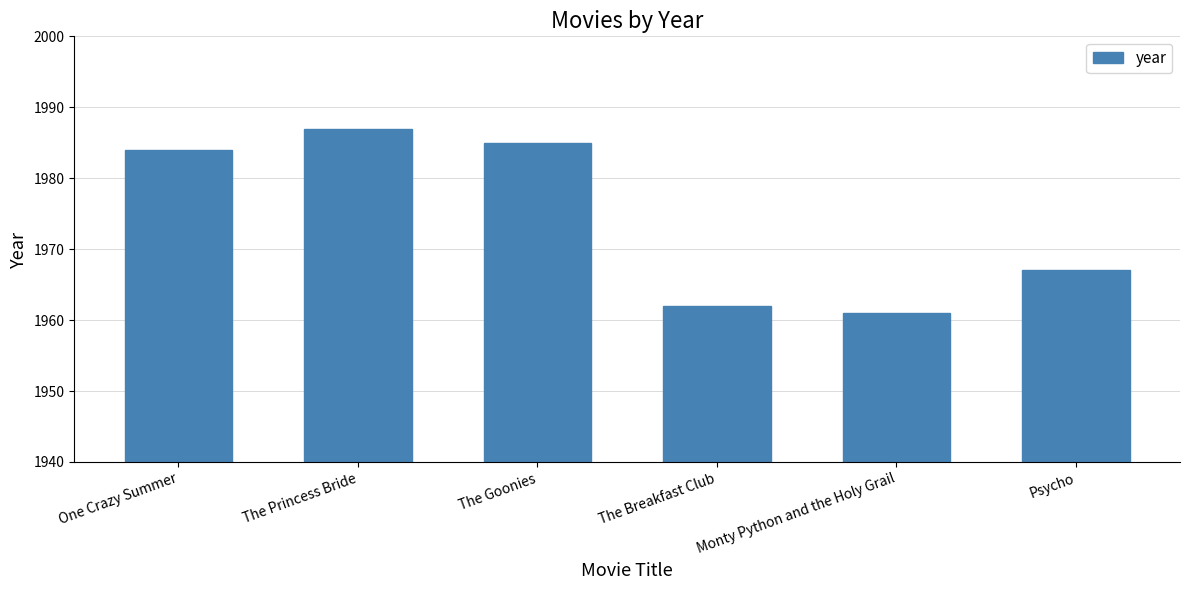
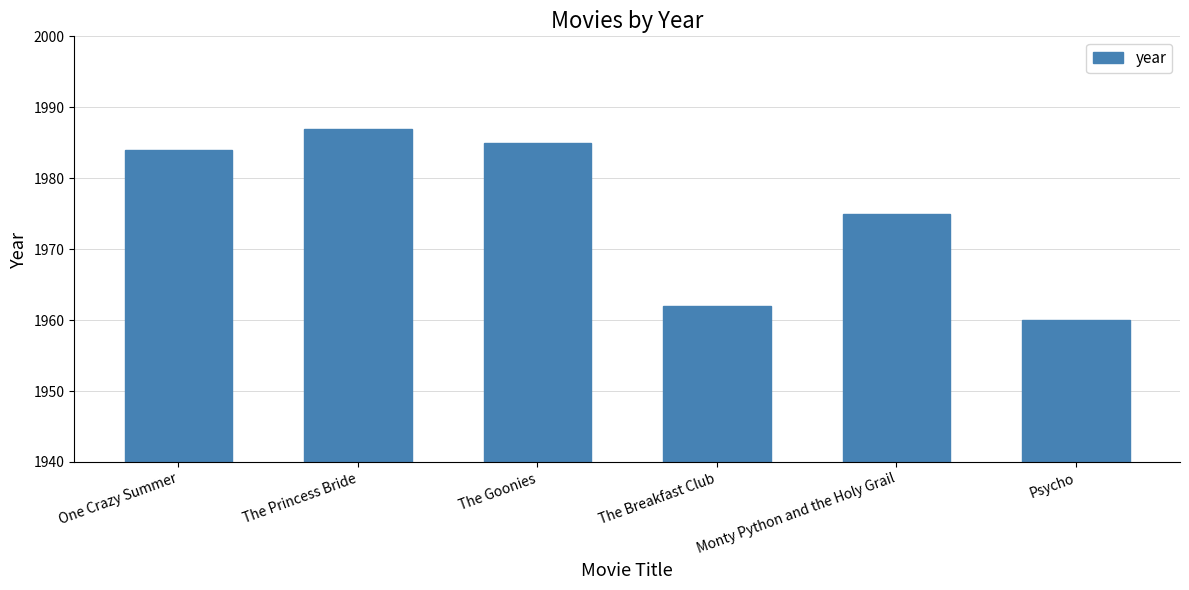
Monty Python and the Holy Grail: 1961 -> 1975
Psycho: 1967 -> 1960
